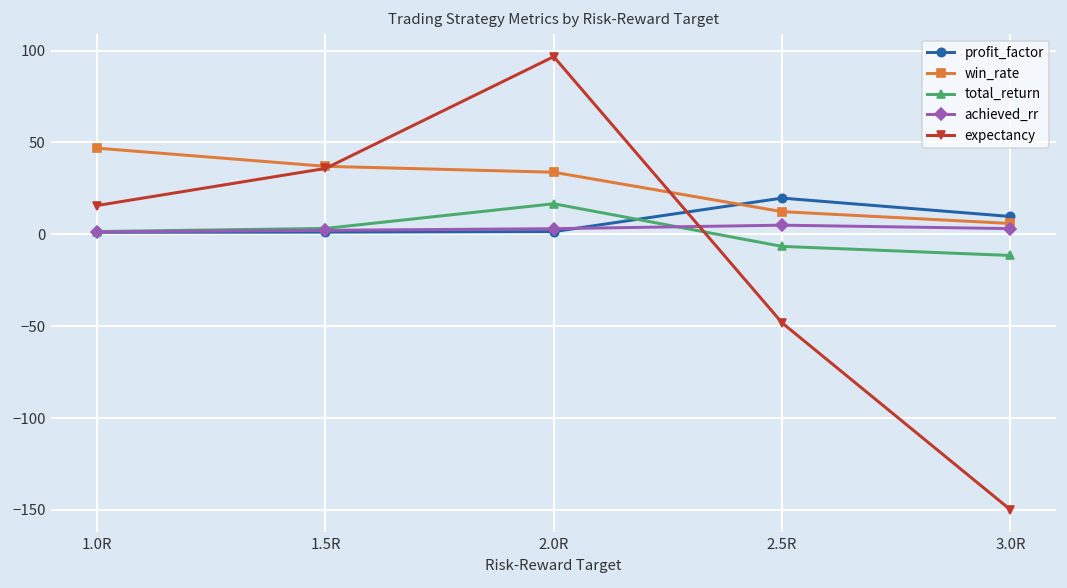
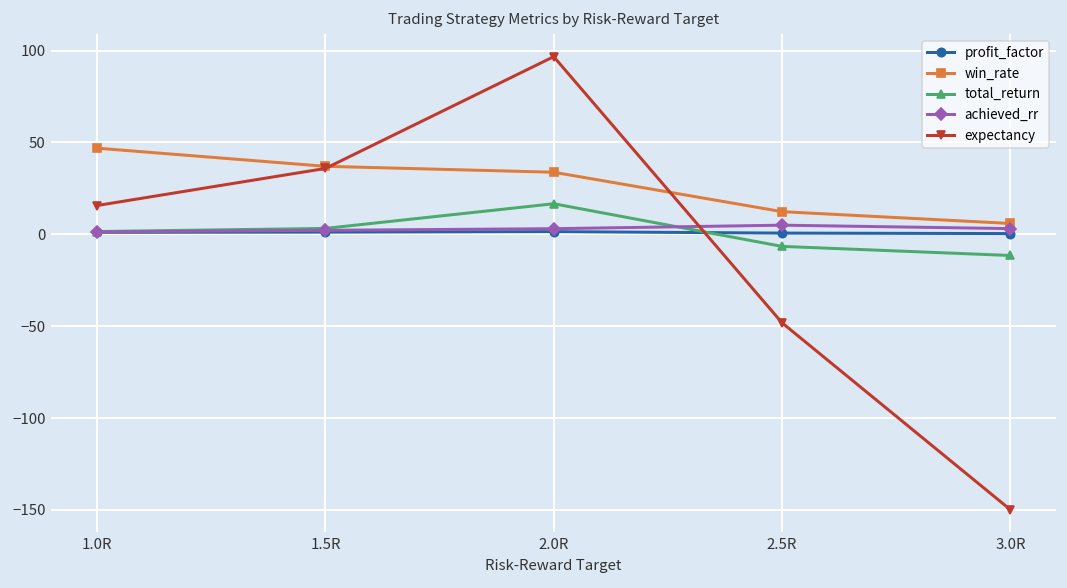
profit_factor, 2.5R: 20 -> 1
profit_factor, 3.0R: 10 -> 0
